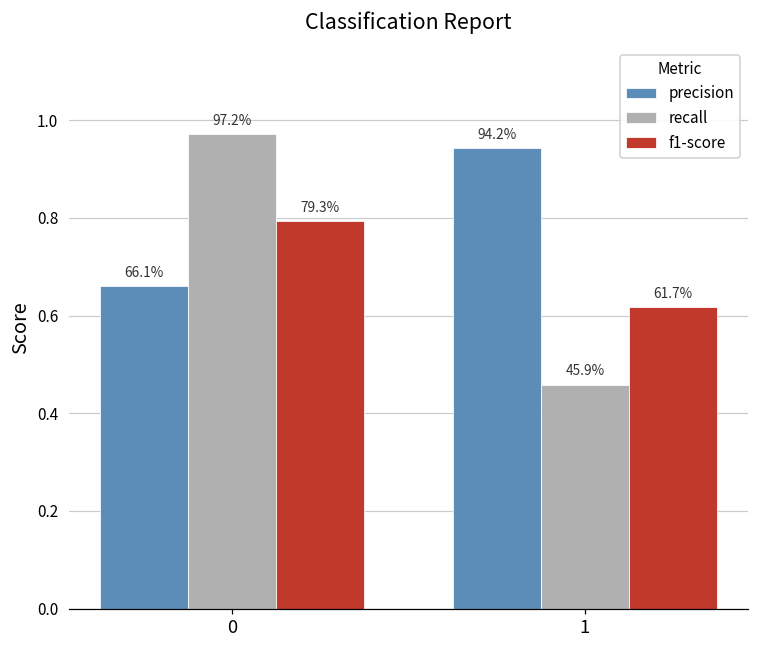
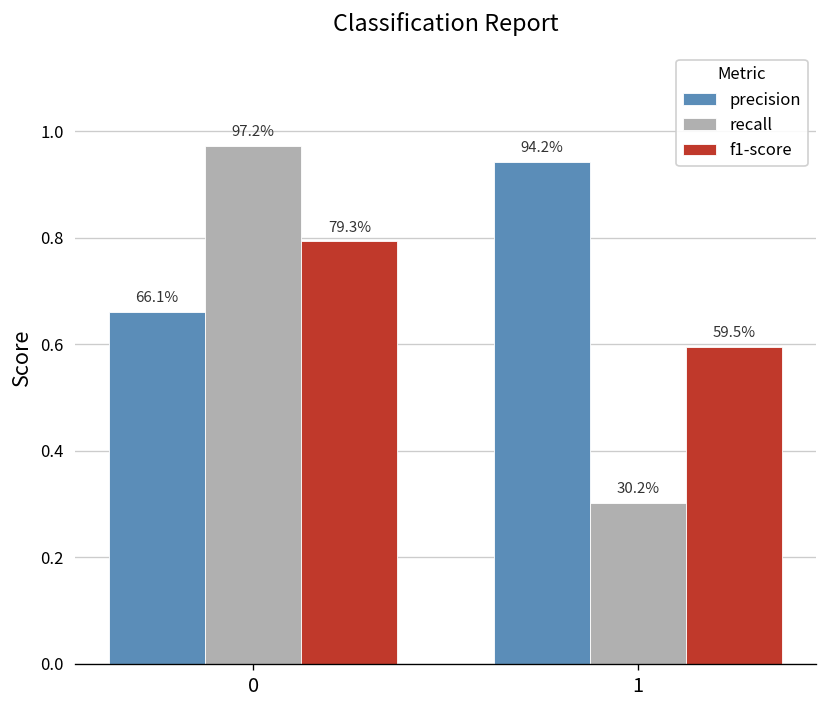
recall, 1: 45.9% -> 30.2%
f1-score, 1: 61.7% -> 59.5%
